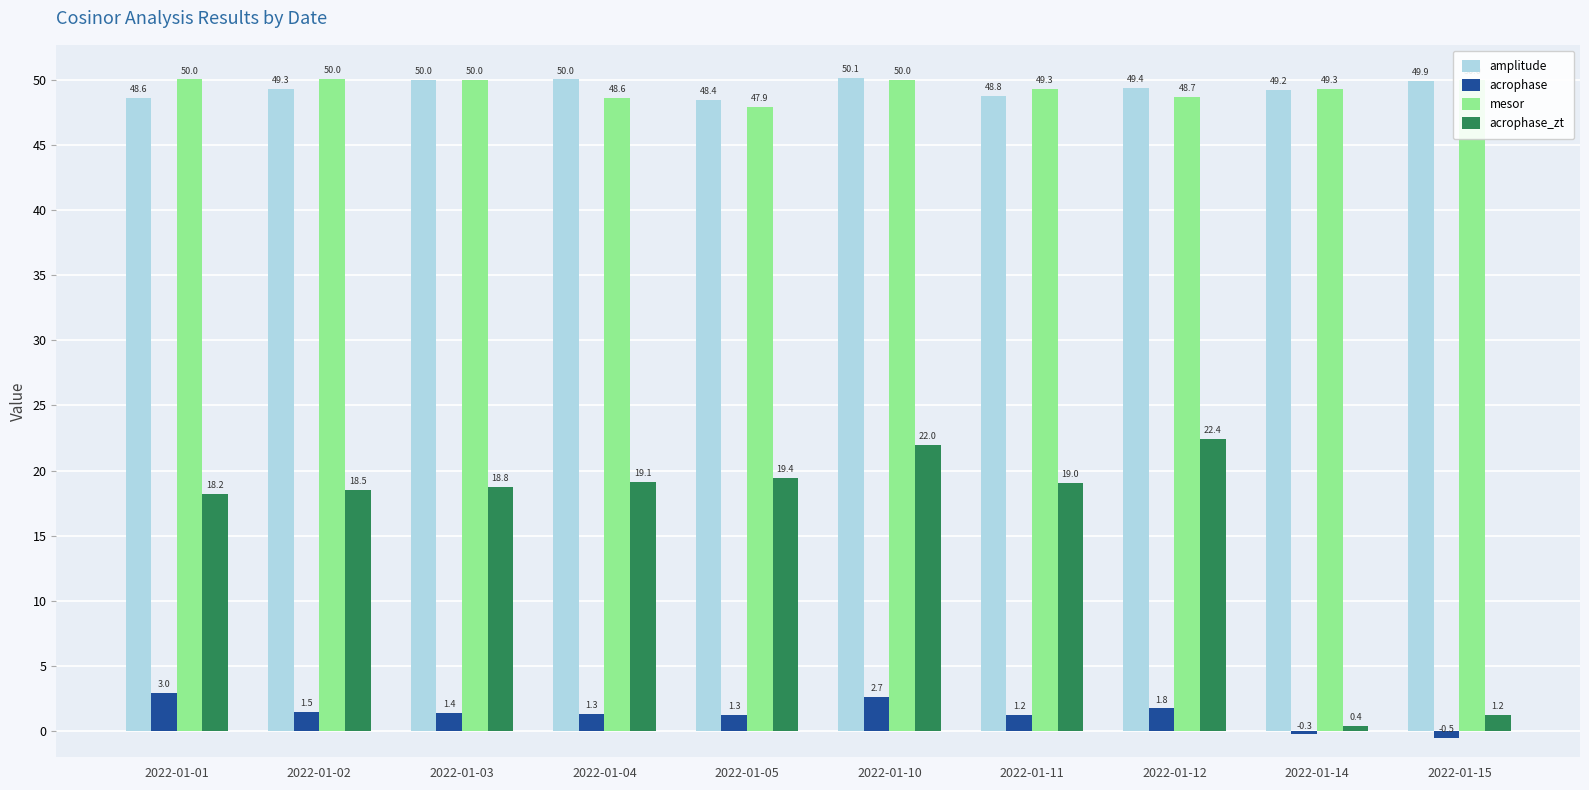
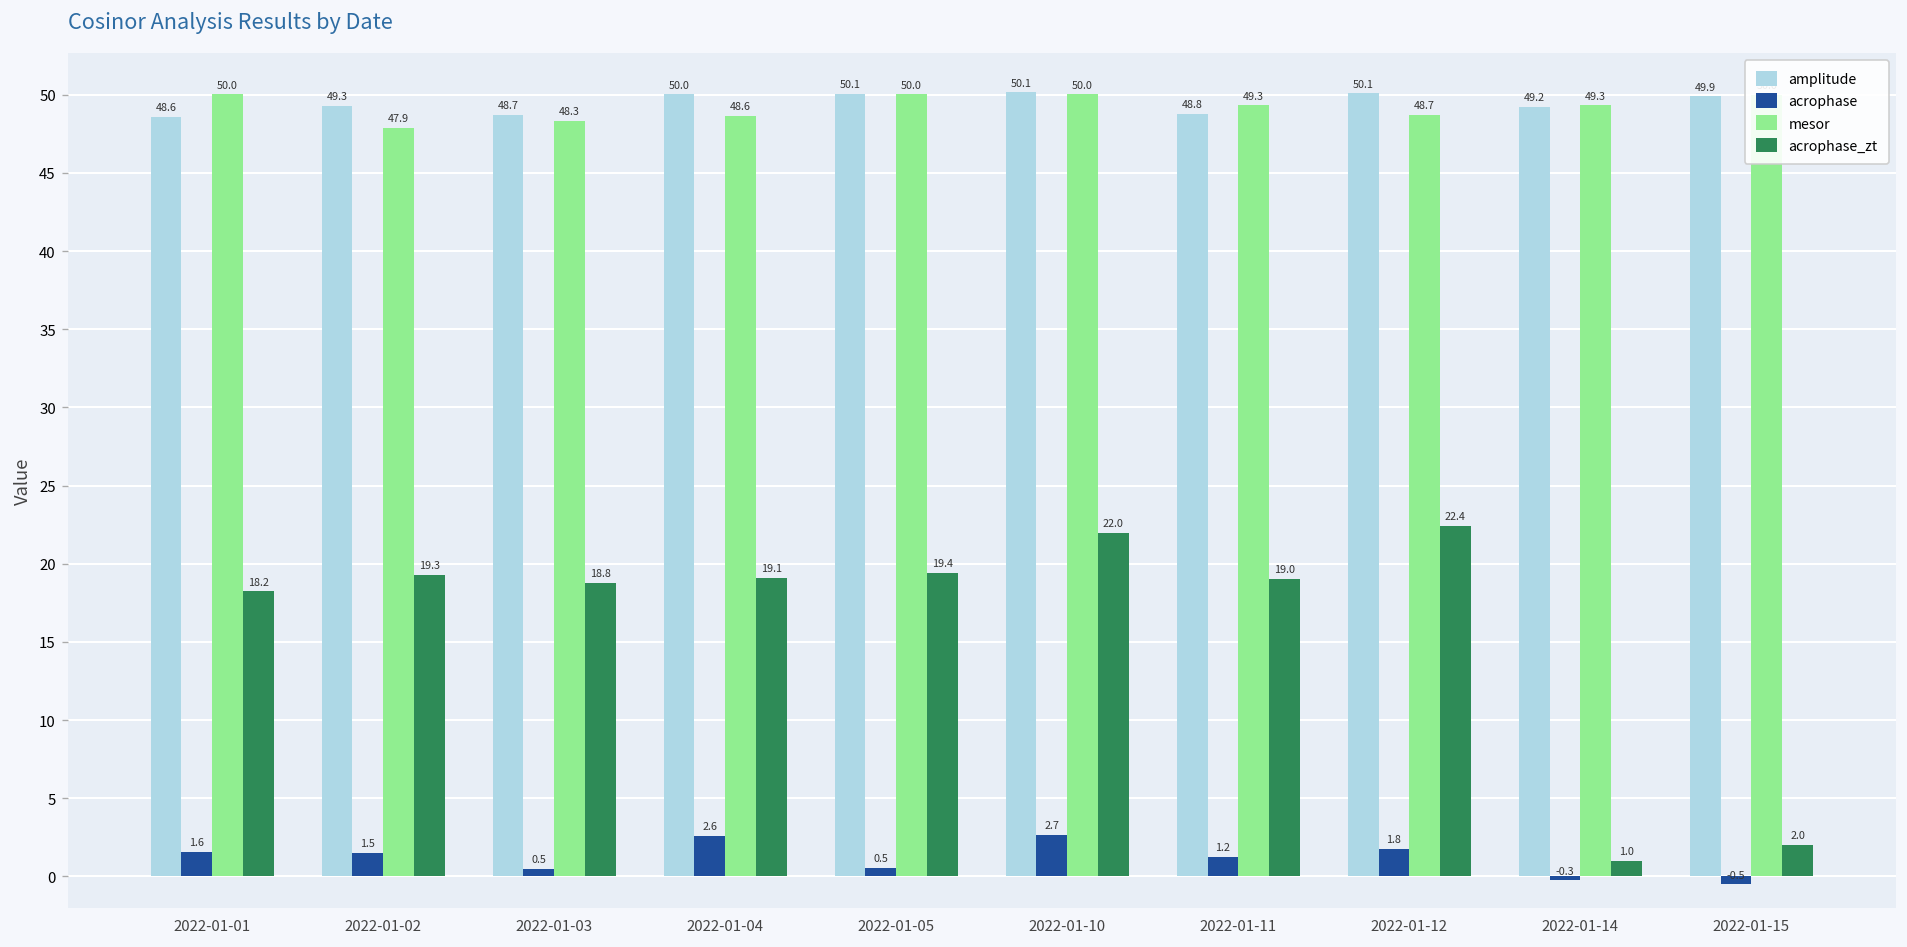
acrophase, 2022-01-01: 3.0 -> 1.6
mesor, 2022-01-02: 50.0 -> 47.9
acrophase_zt, 2022-01-02: 18.5 -> 19.3
amplitude, 2022-01-03: 50.0 -> 48.7
acrophase, 2022-01-03: 1.4 -> 0.5
mesor, 2022-01-03: 50.0 -> 48.3
acrophase, 2022-01-04: 1.3 -> 2.6
amplitude, 2022-01-05: 48.4 -> 50.1
acrophase, 2022-01-05: 1.3 -> 0.5
mesor, 2022-01-05: 47.9 -> 50.0
amplitude, 2022-01-12: 49.4 -> 50.1
acrophase_zt, 2022-01-14: 0.4 -> 1.0
acrophase_zt, 2022-01-15: 1.2 -> 2.0
